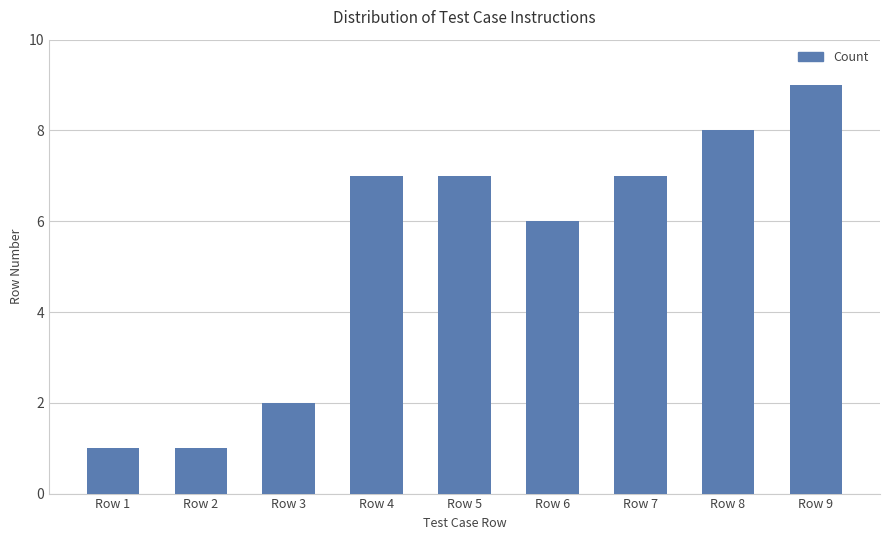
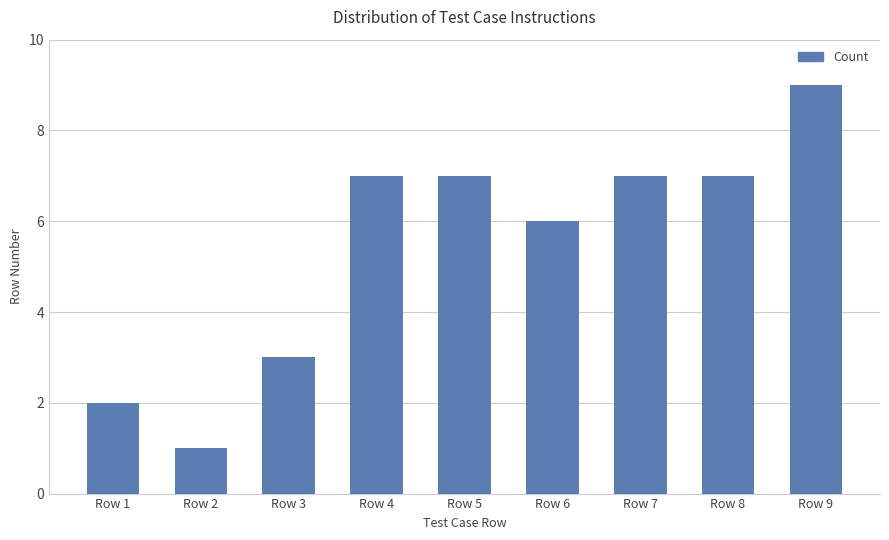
Row 1: 1 -> 2
Row 3: 2 -> 3
Row 8: 8 -> 7
